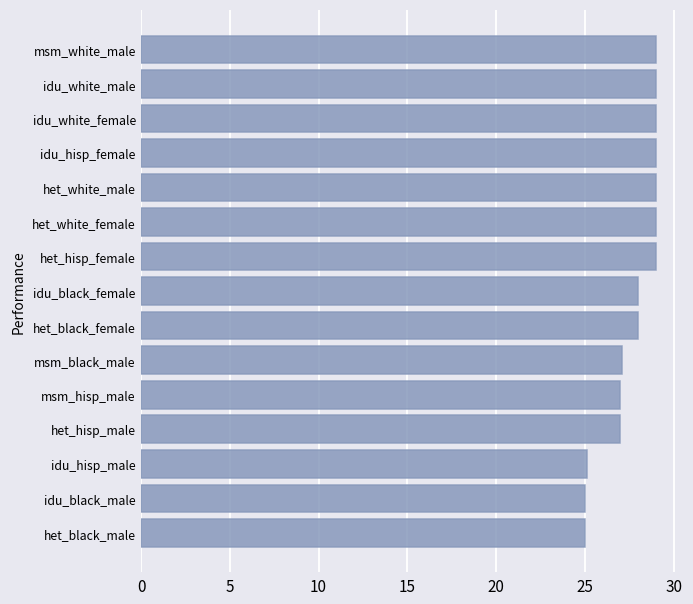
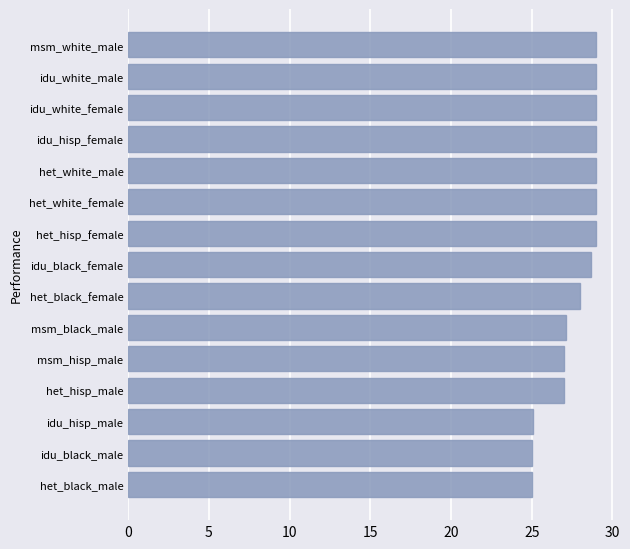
idu_black_female: 28.0 -> 28.7
